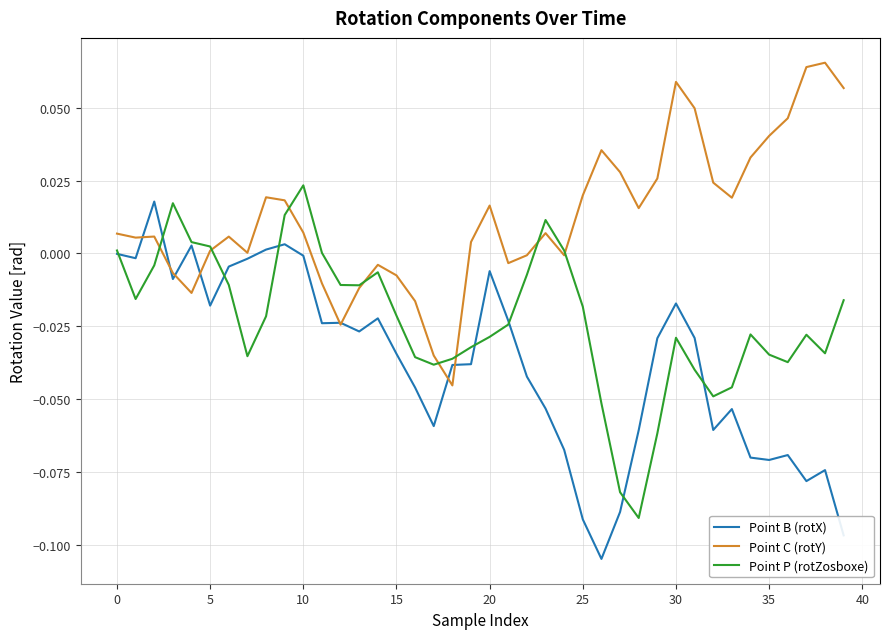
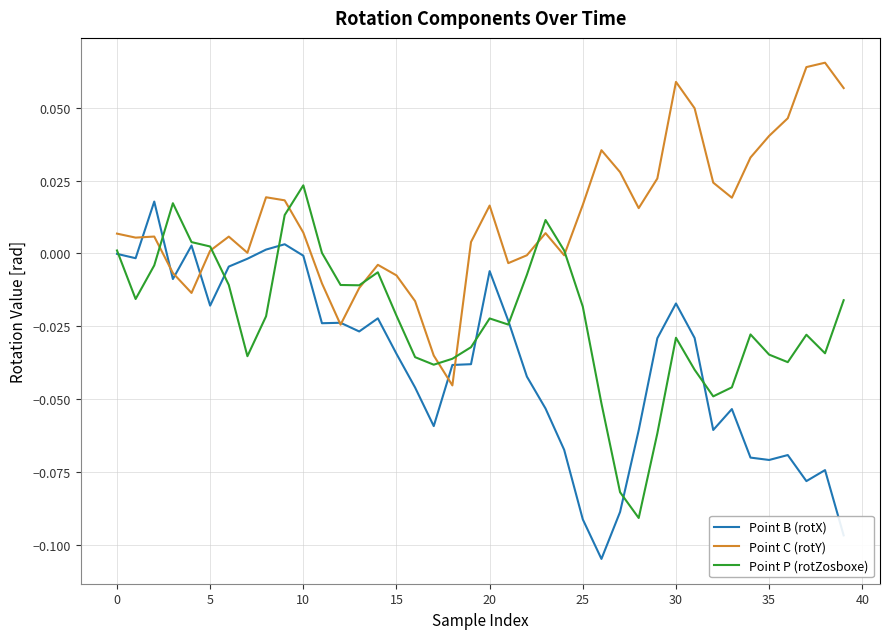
Point P (rotZosboxe), 20: -0.029 -> -0.022
Point C (rotY), 25: 0.020 -> 0.017
